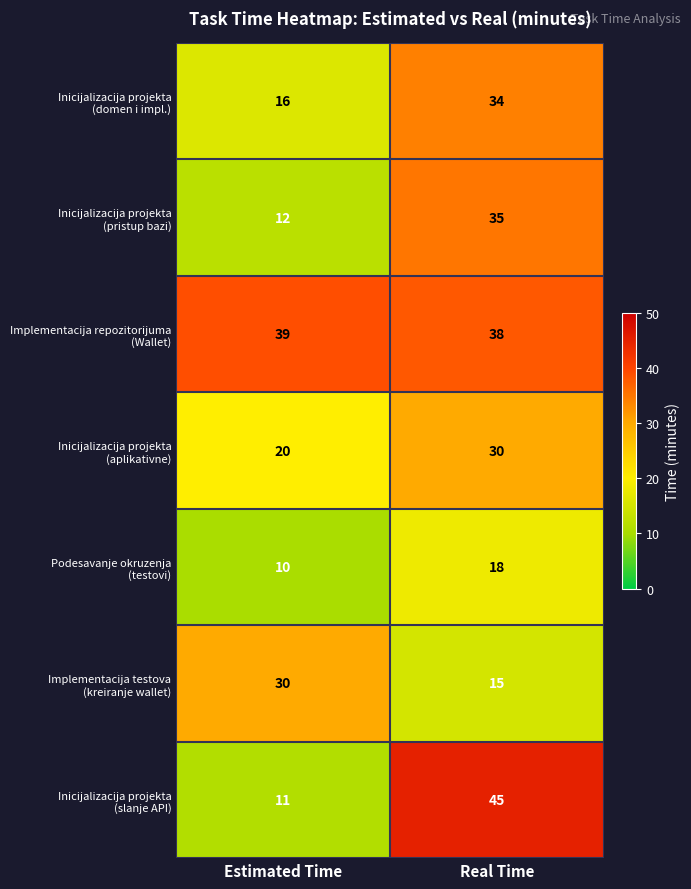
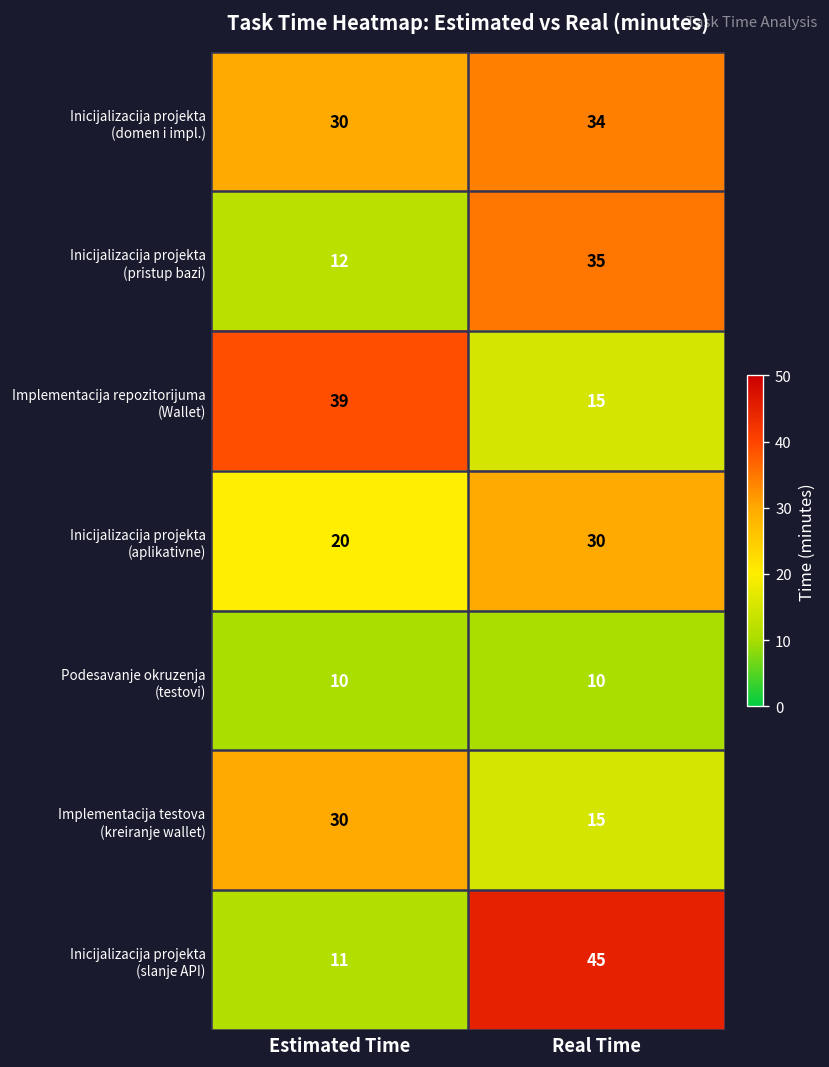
Inicijalizacija projekta (domen i impl.), Estimated Time: 16 -> 30
Implementacija repozitorijuma (Wallet), Real Time: 38 -> 15
Podesavanje okruzenja (testovi), Real Time: 18 -> 10
